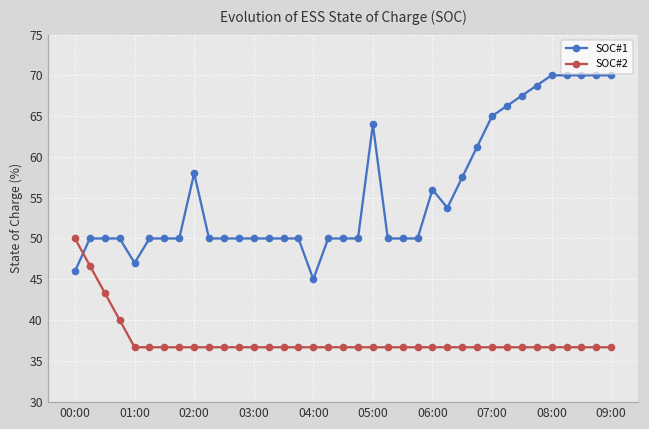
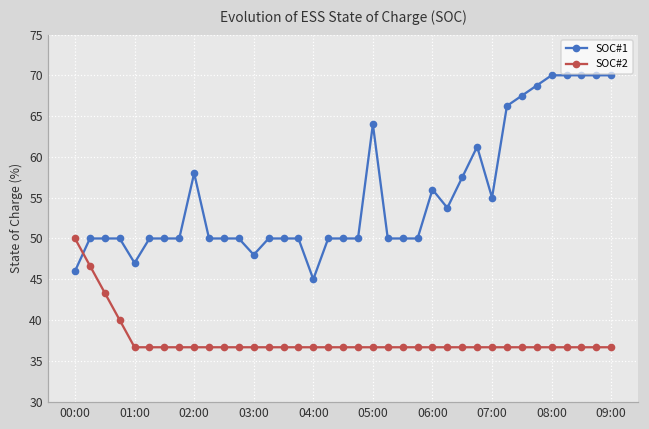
SOC#1, 03:00: 50 -> 48
SOC#1, 07:00: 65 -> 55
